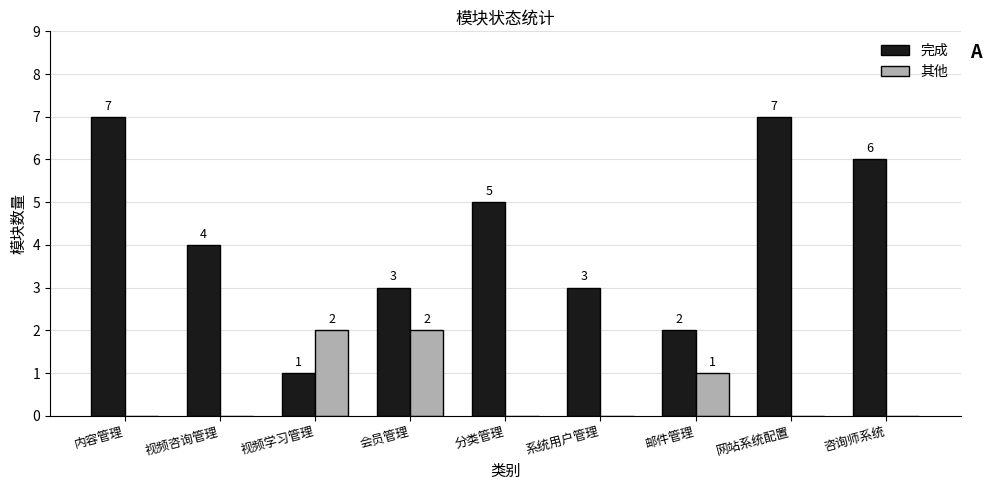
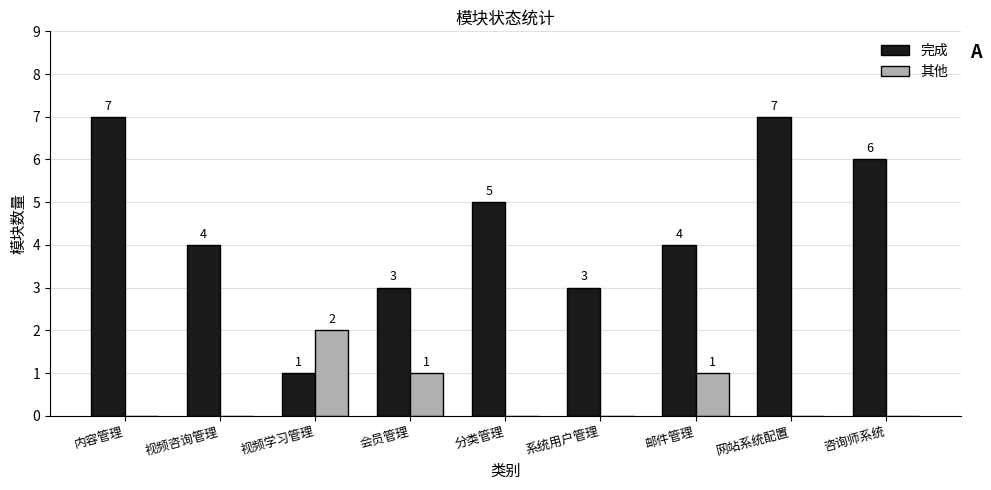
其他, 会员管理: 2 -> 1
完成, 邮件管理: 2 -> 4
